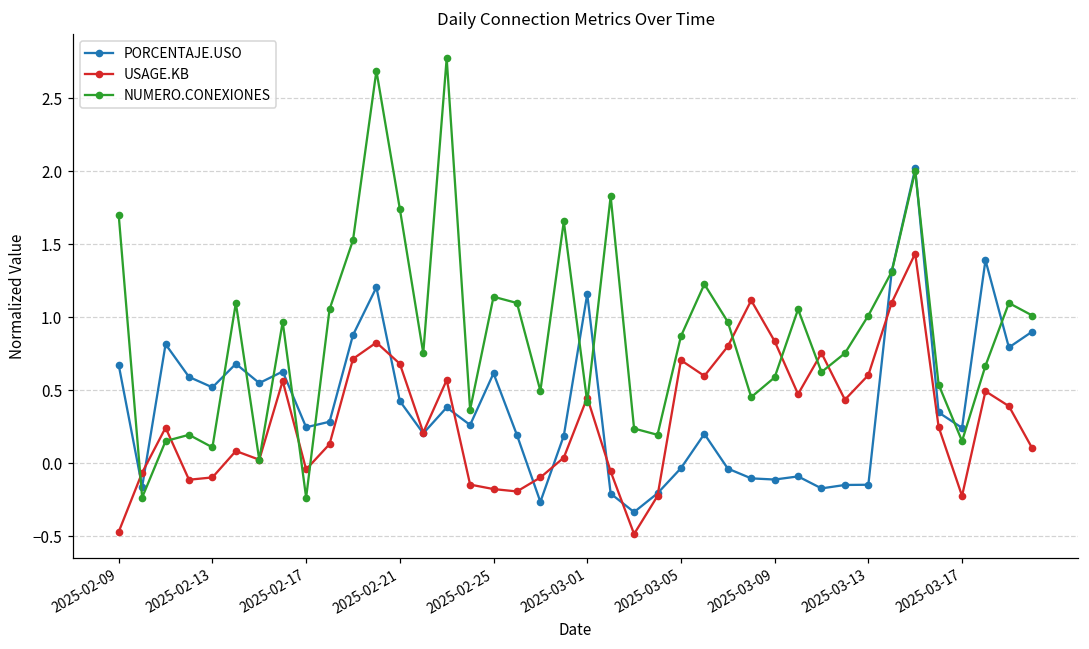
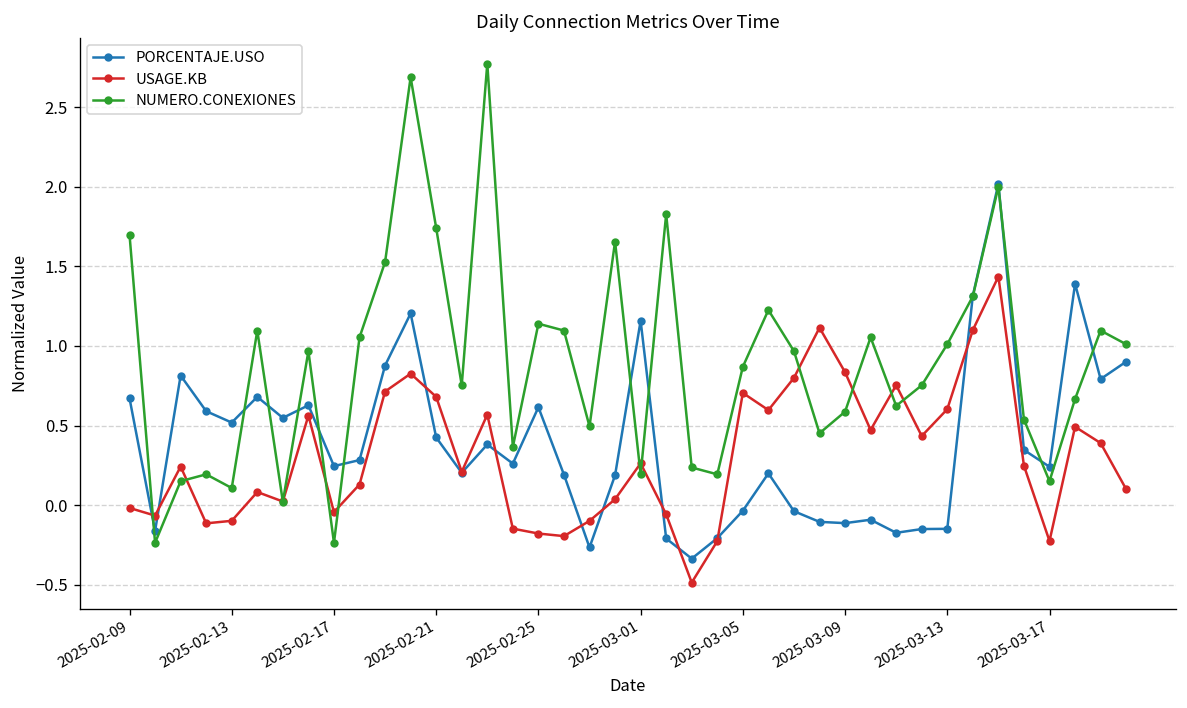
USAGE.KB, 2025-02-09: -0.47 -> -0.02
USAGE.KB, 2025-03-01: 0.45 -> 0.26
NUMERO.CONEXIONES, 2025-03-01: 0.42 -> 0.19
